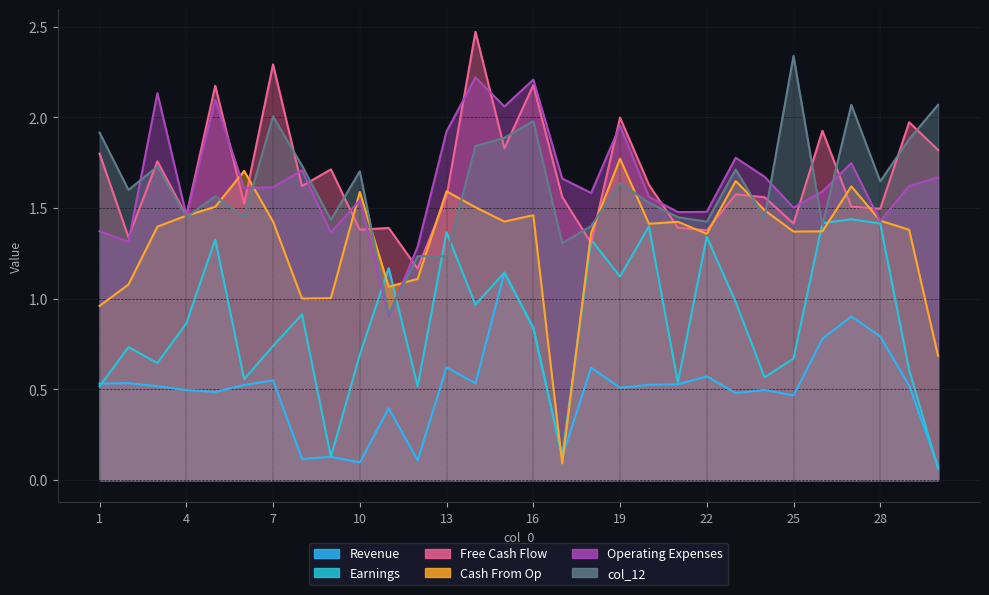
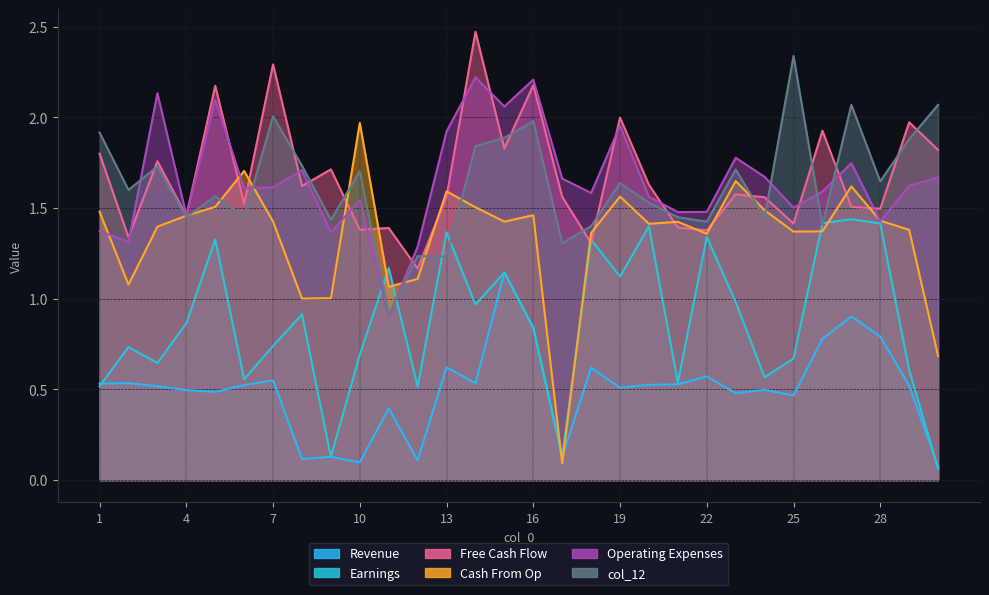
Cash From Op, 1: 0.96 -> 1.48
Cash From Op, 10: 1.59 -> 1.97
Cash From Op, 19: 1.77 -> 1.56
